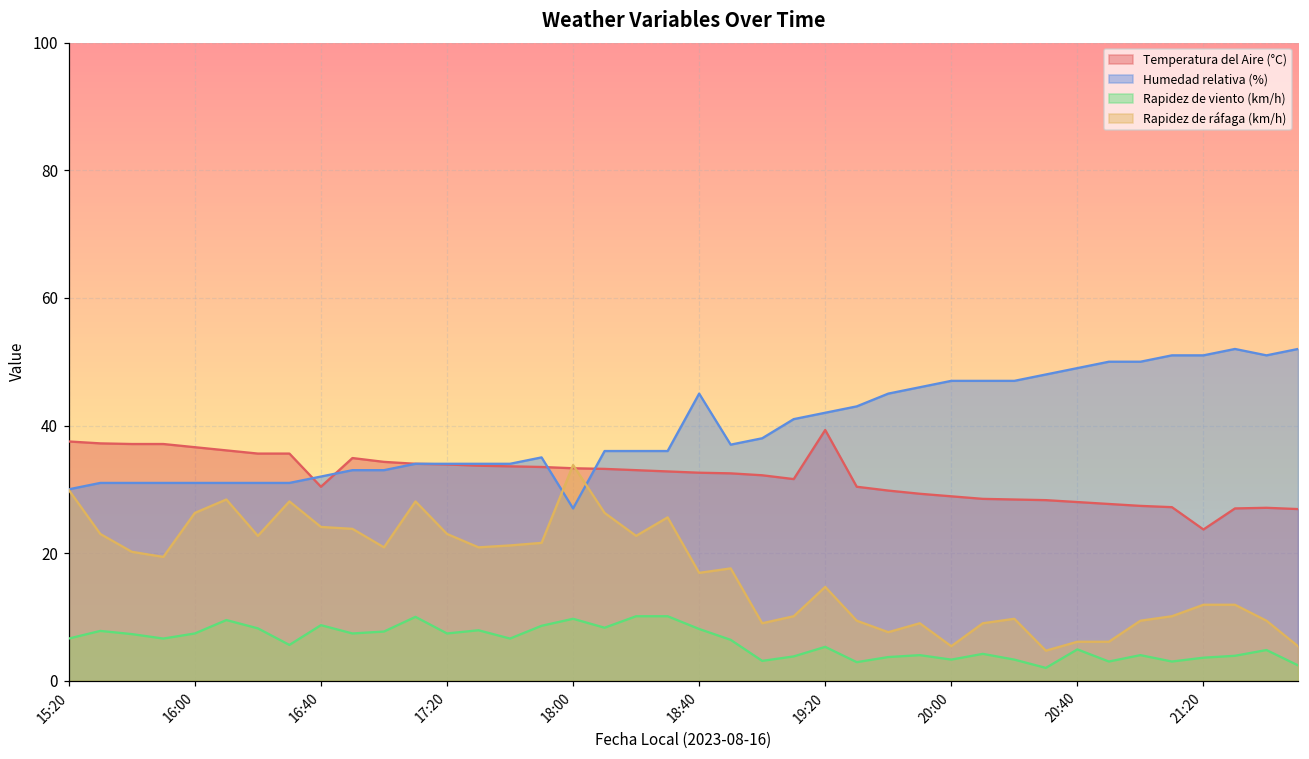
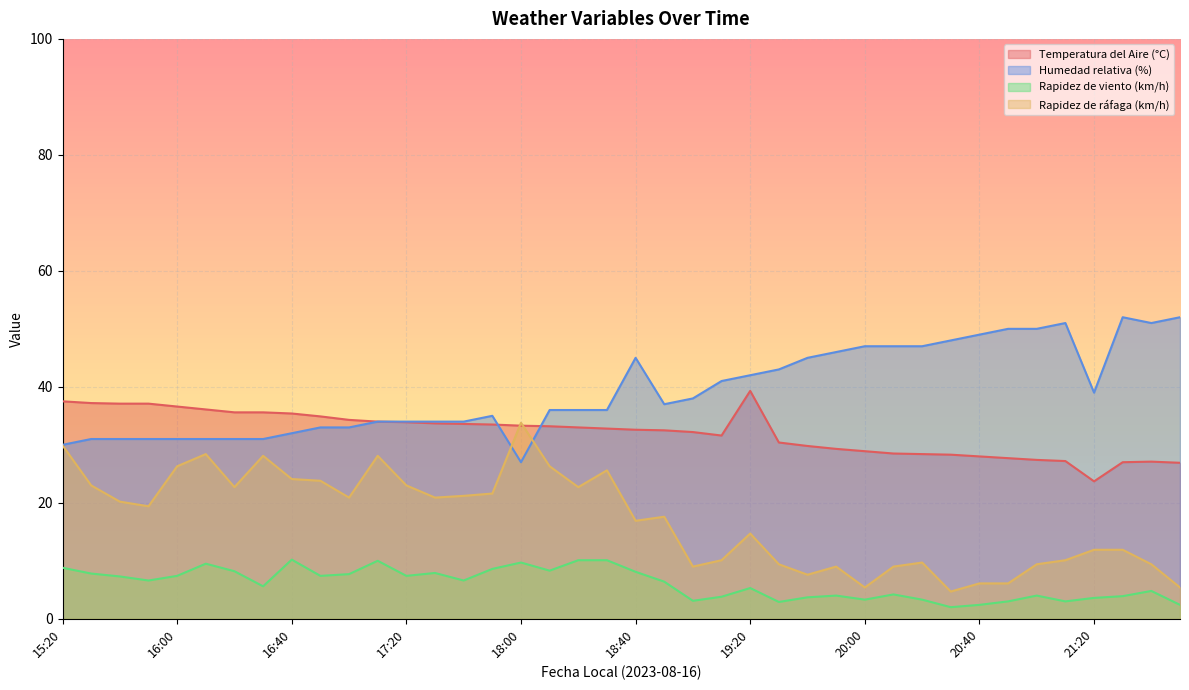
Rapidez de viento (km/h), 15:20: 7 -> 9
Temperatura del Aire (°C), 16:40: 30 -> 35
Rapidez de viento (km/h), 16:40: 9 -> 10
Rapidez de viento (km/h), 20:40: 5 -> 2
Humedad relativa (%), 21:20: 51 -> 39
